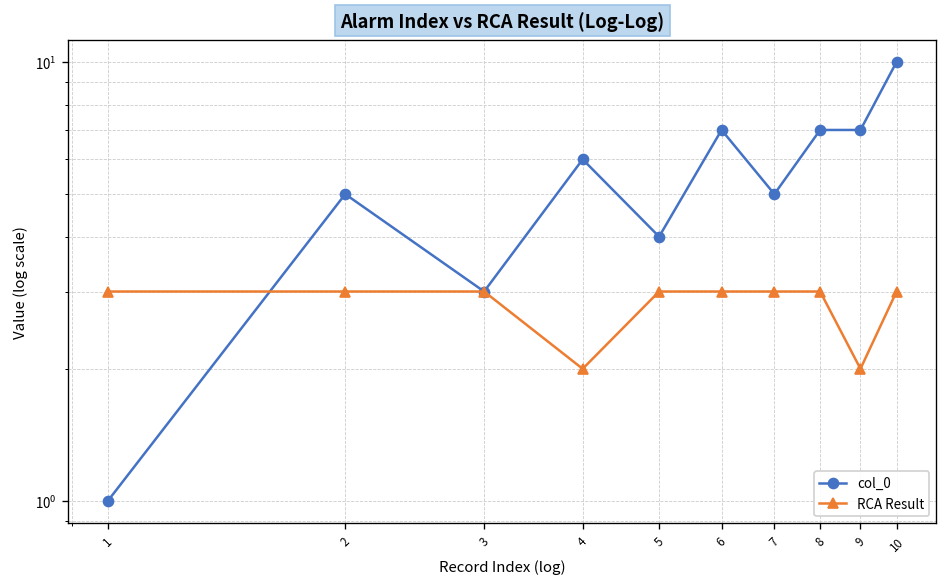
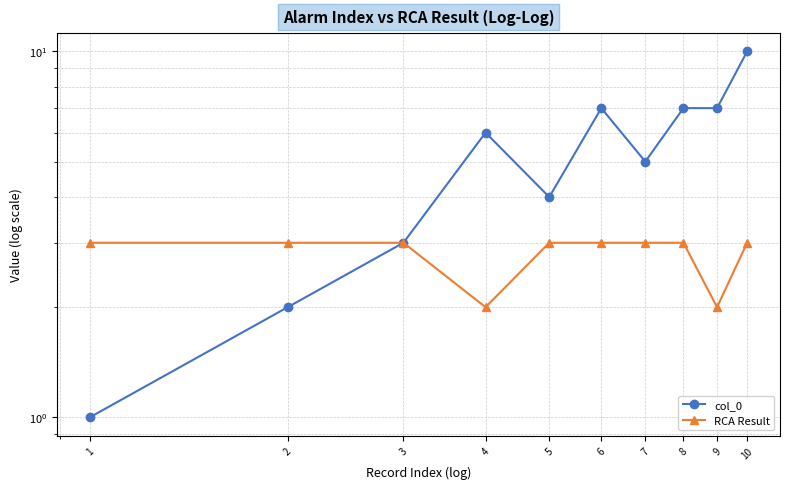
col_0, 2: 5.0 -> 2.0
